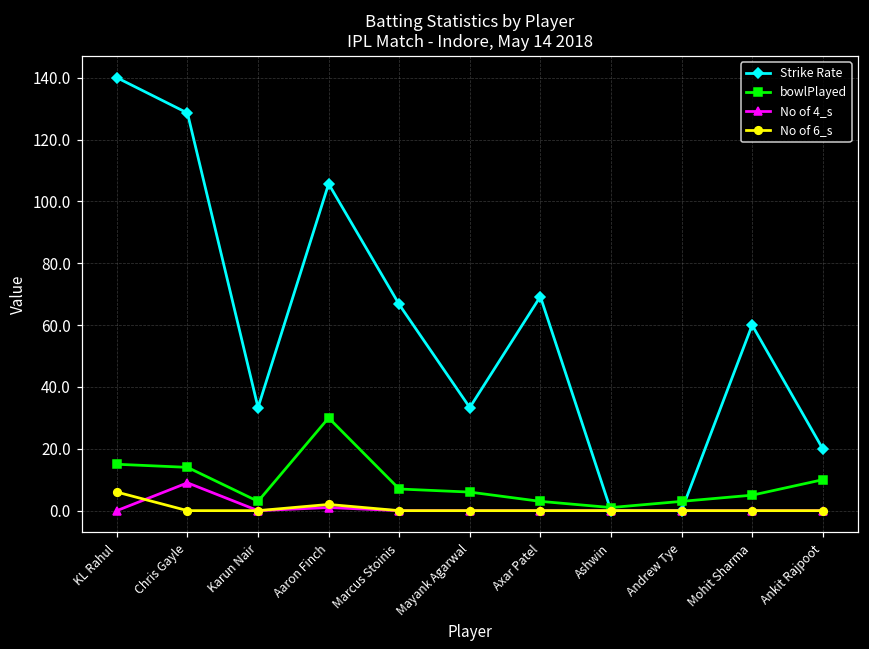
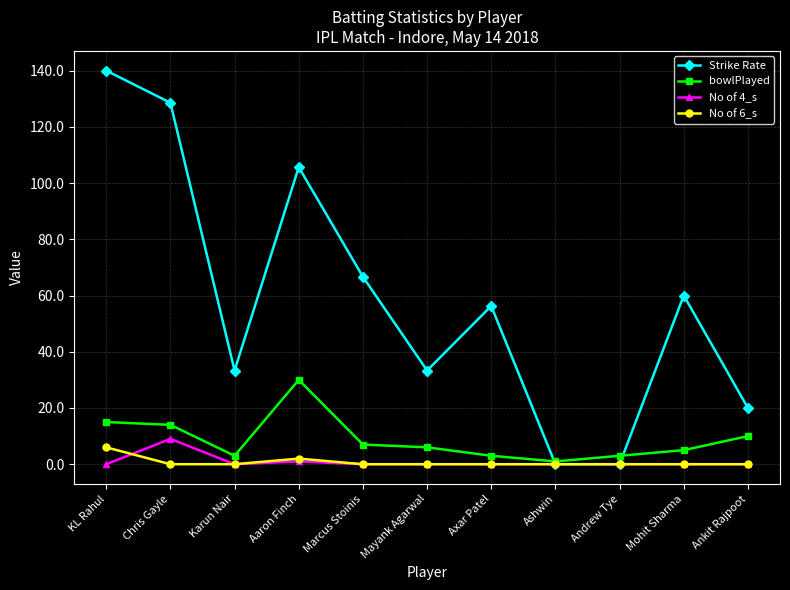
Strike Rate, Axar Patel: 69 -> 56
